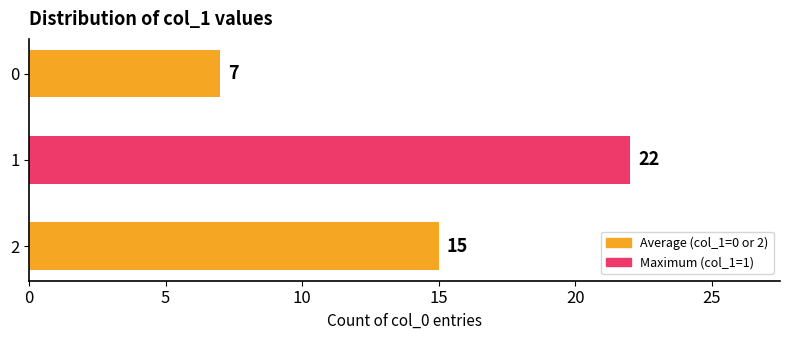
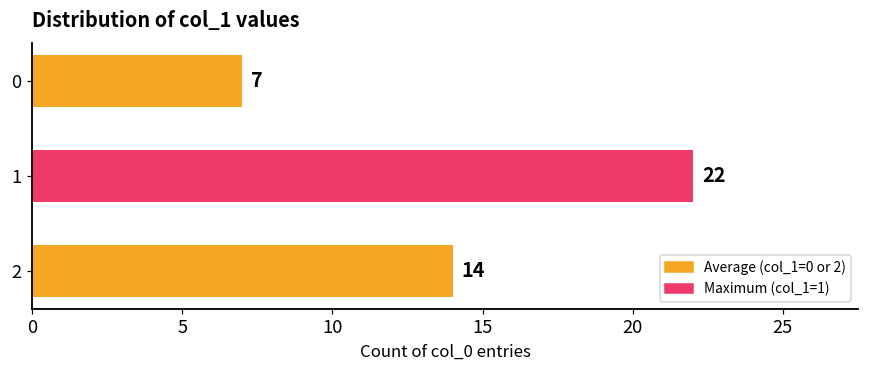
2: 15 -> 14
